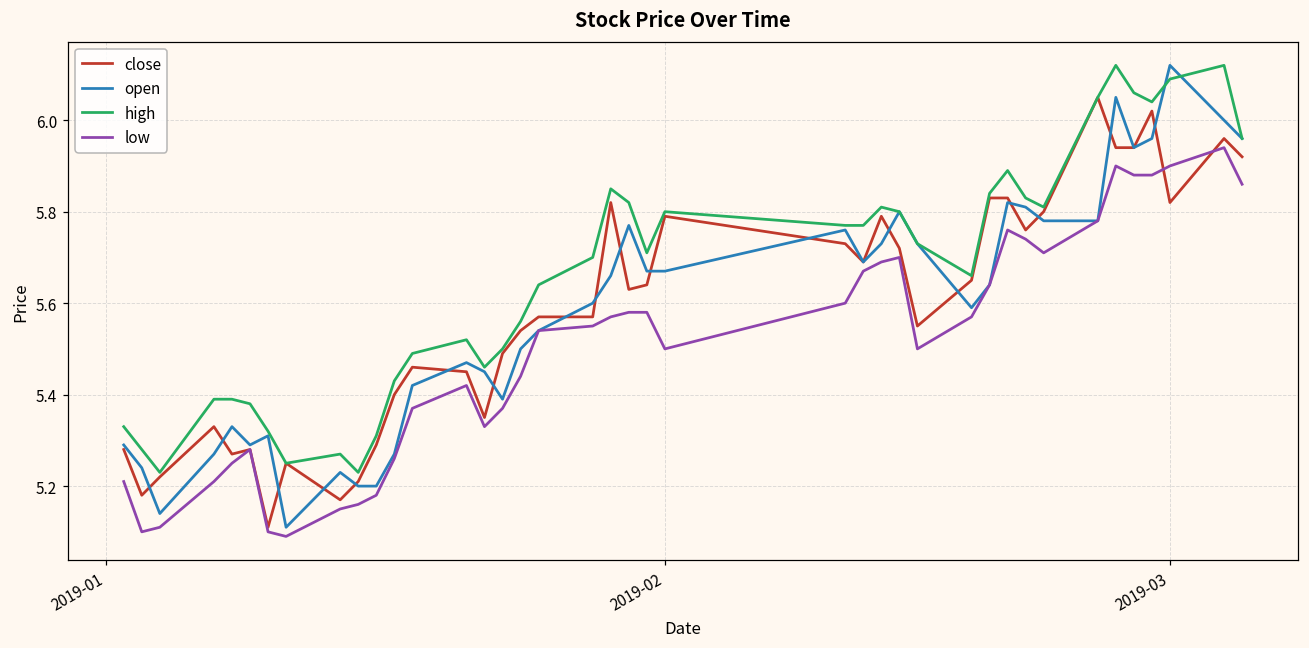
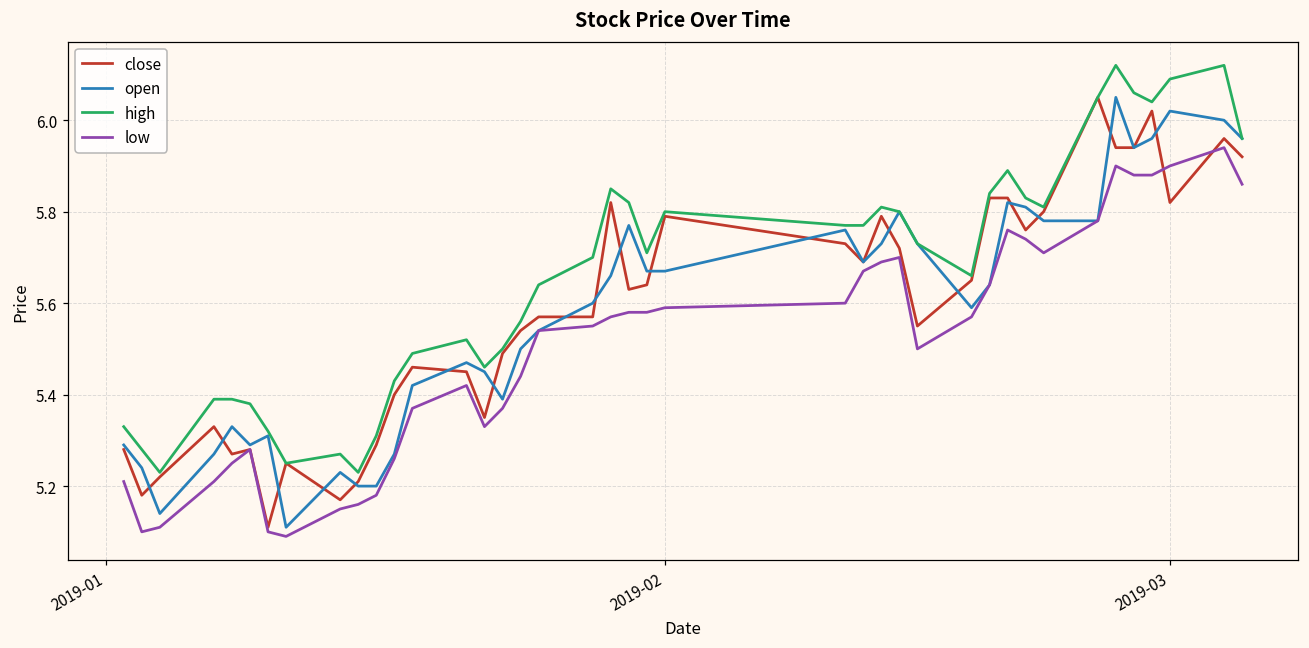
low, 2019-02: 5.50 -> 5.59
open, 2019-03: 6.12 -> 6.02
